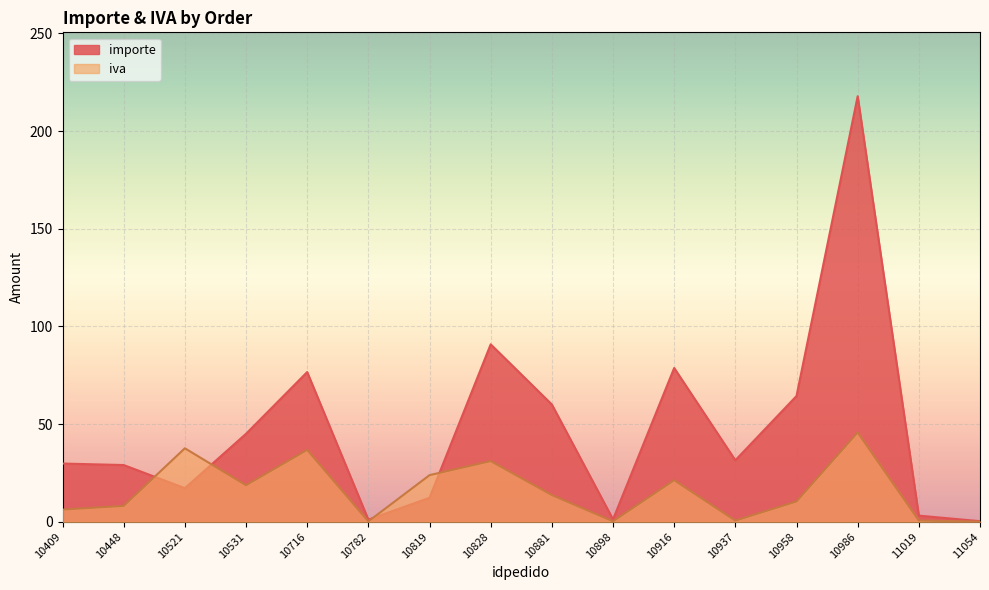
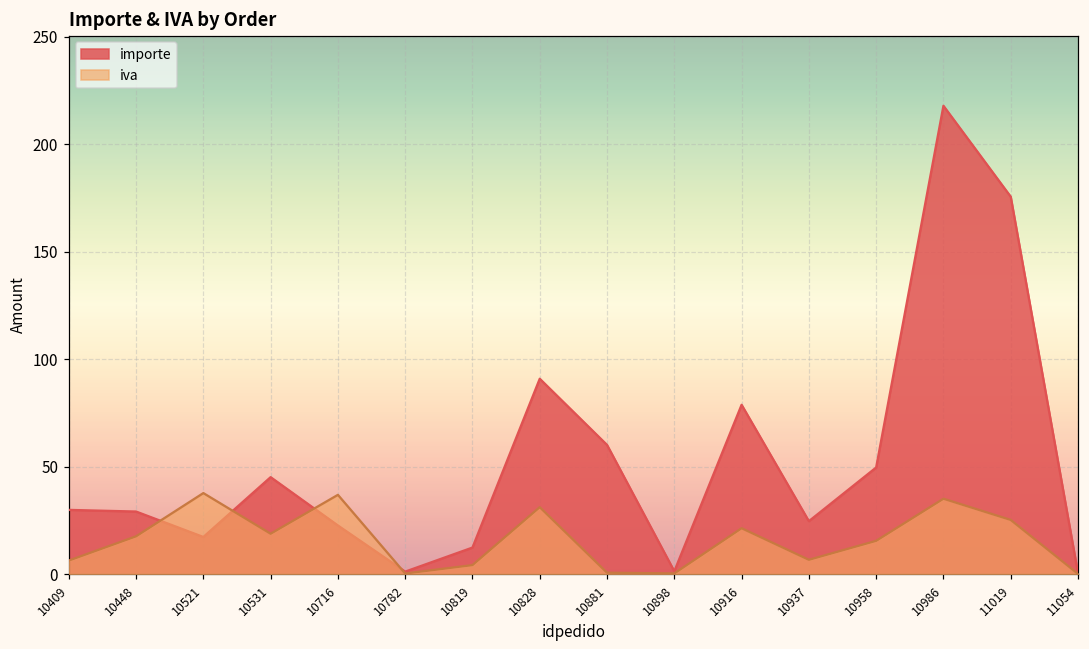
iva, 10448: 8 -> 18
importe, 10716: 77 -> 23
iva, 10819: 24 -> 4
iva, 10881: 14 -> 1
importe, 10937: 32 -> 25
iva, 10937: 1 -> 7
importe, 10958: 64 -> 50
iva, 10958: 10 -> 15
iva, 10986: 46 -> 35
importe, 11019: 3 -> 176
iva, 11019: 1 -> 25
